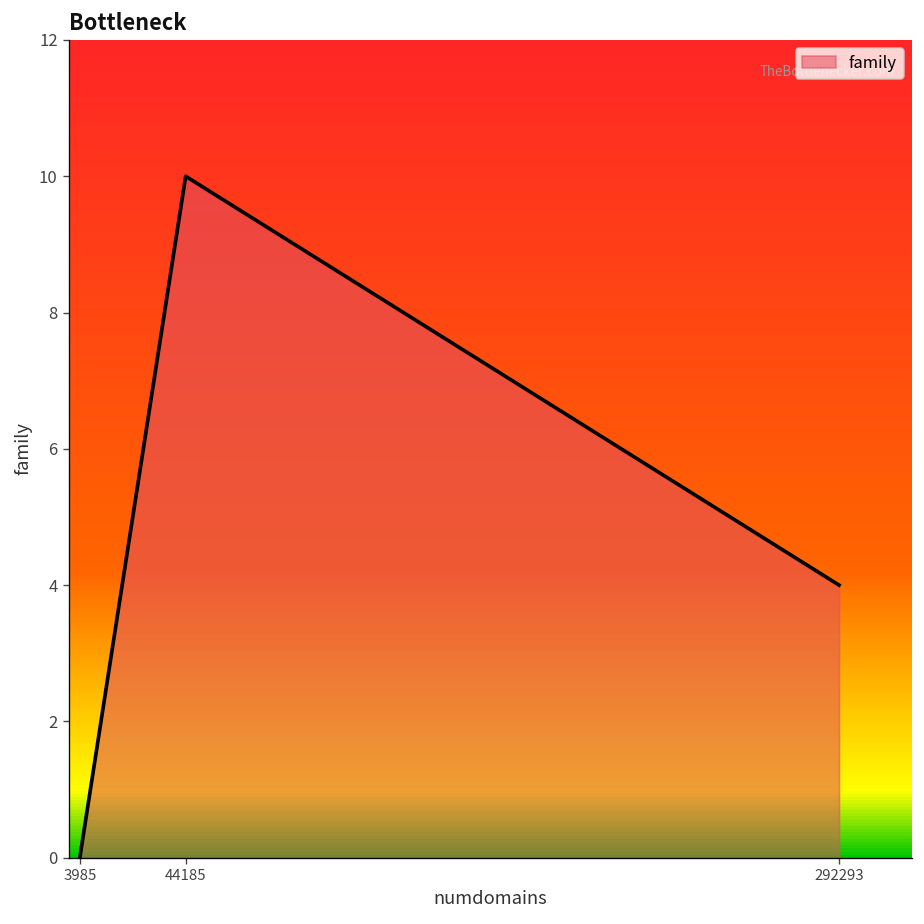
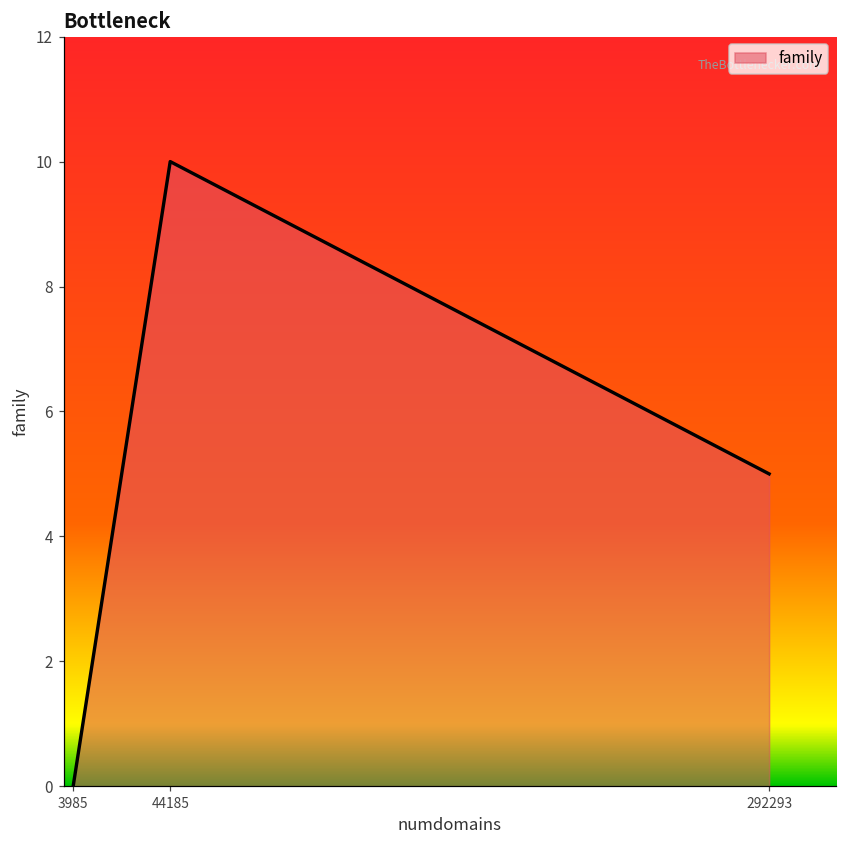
292293: 4 -> 5
